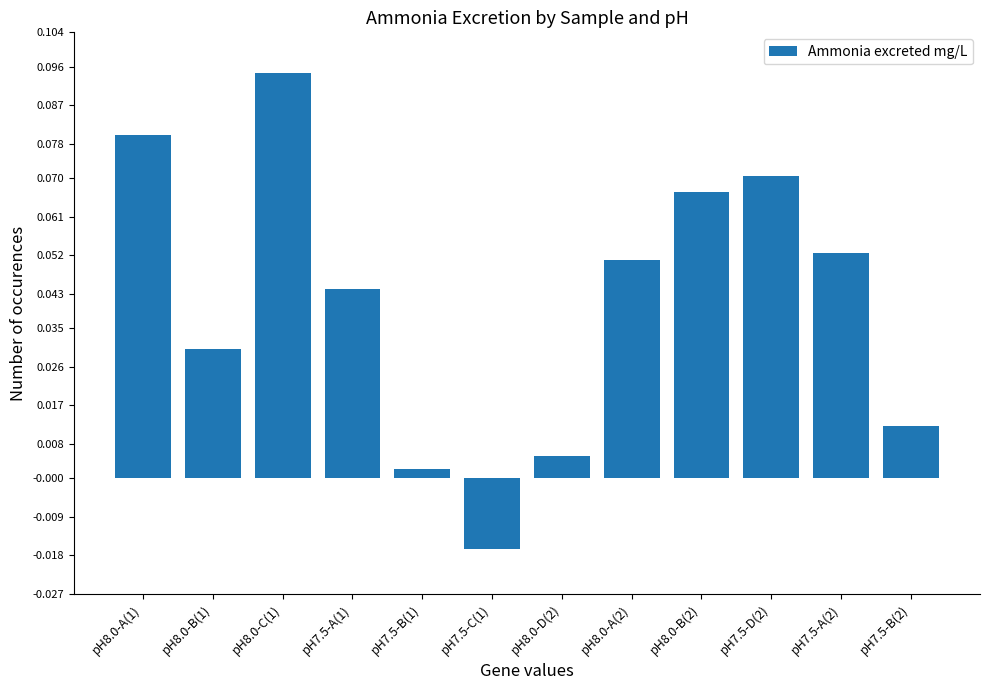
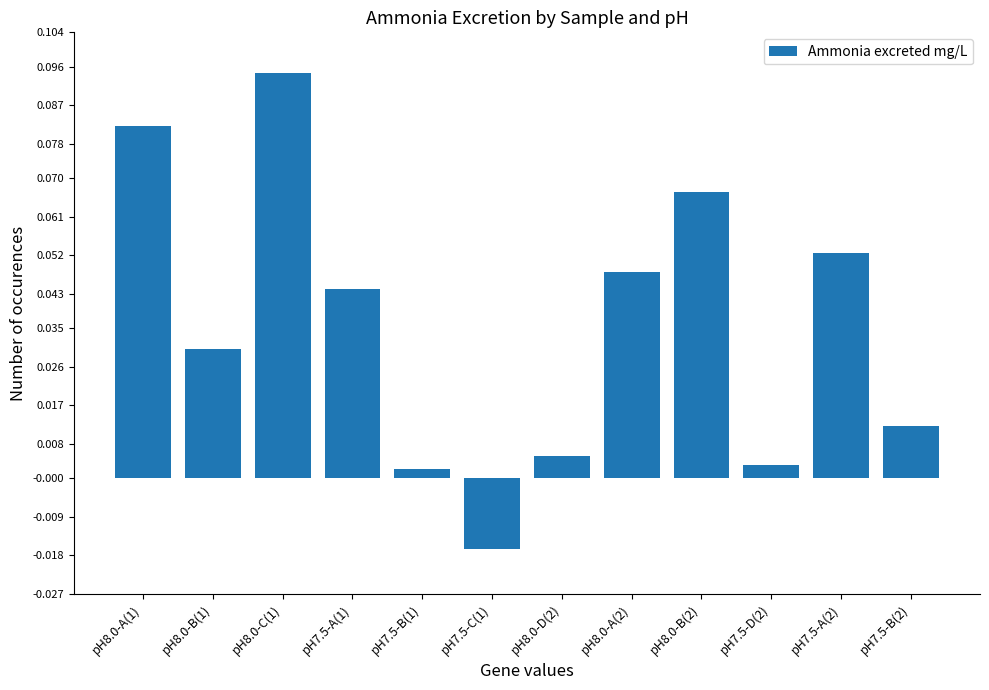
pH8.0-A(1): 0.080 -> 0.082
pH8.0-A(2): 0.051 -> 0.048
pH7.5-D(2): 0.071 -> 0.003
